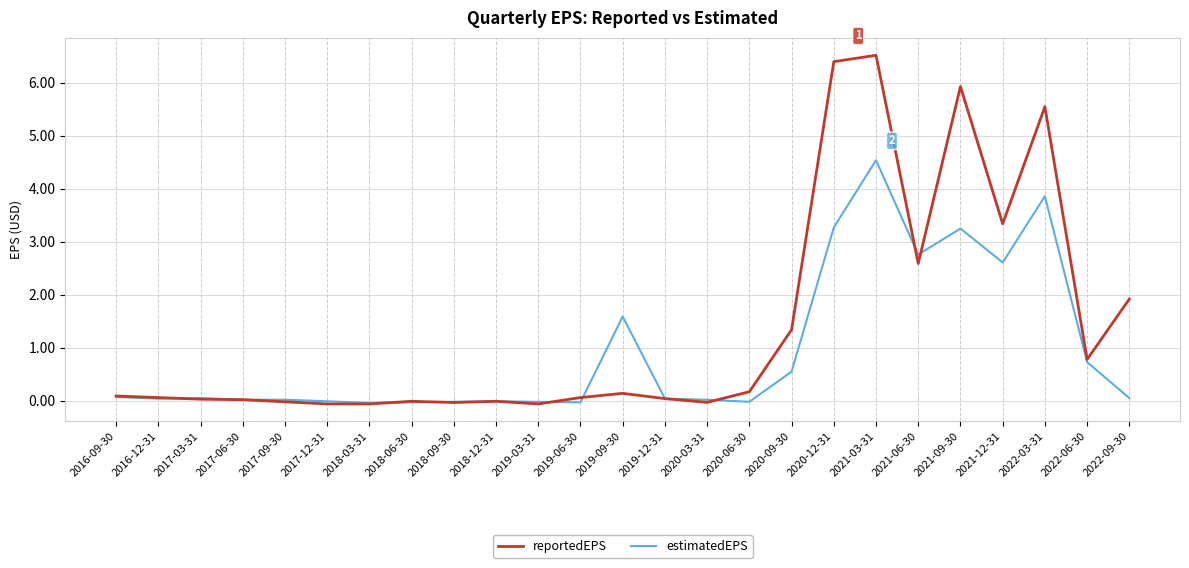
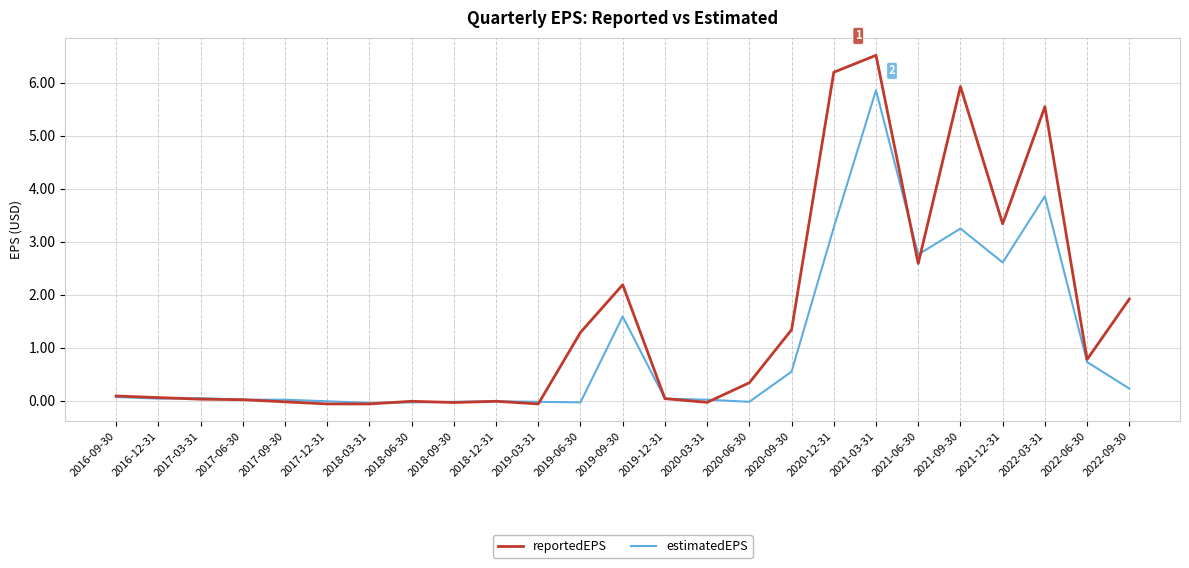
reportedEPS, 2019-06-30: 0.1 -> 1.3
reportedEPS, 2019-09-30: 0.1 -> 2.2
reportedEPS, 2020-06-30: 0.2 -> 0.3
reportedEPS, 2020-12-31: 6.4 -> 6.2
estimatedEPS, 2021-03-31: 4.5 -> 5.9
estimatedEPS, 2022-09-30: 0.1 -> 0.2
